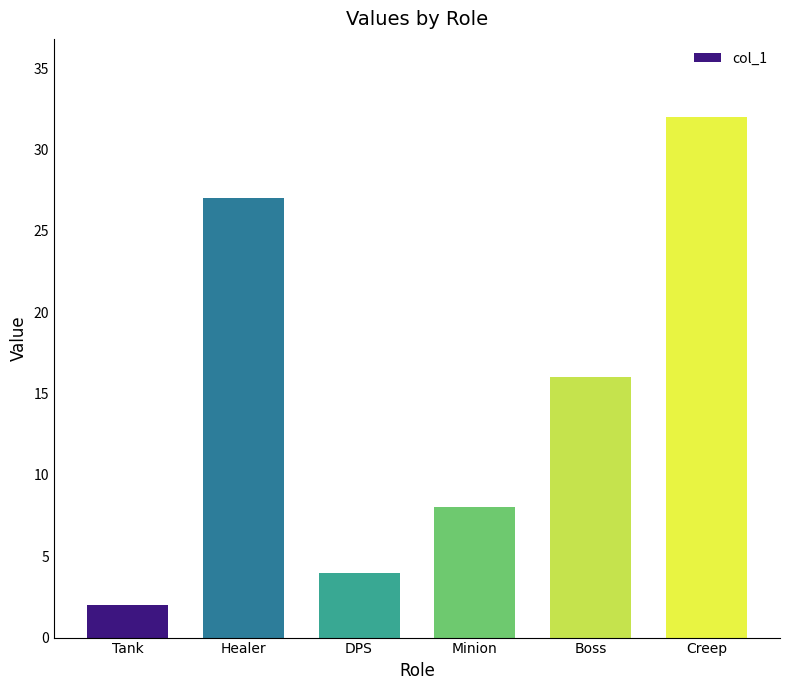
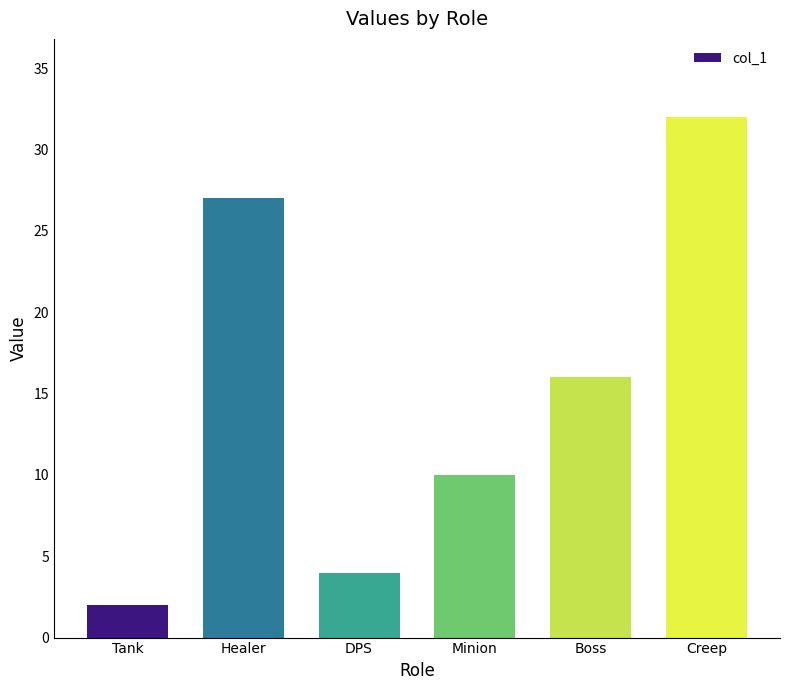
Minion: 8 -> 10
